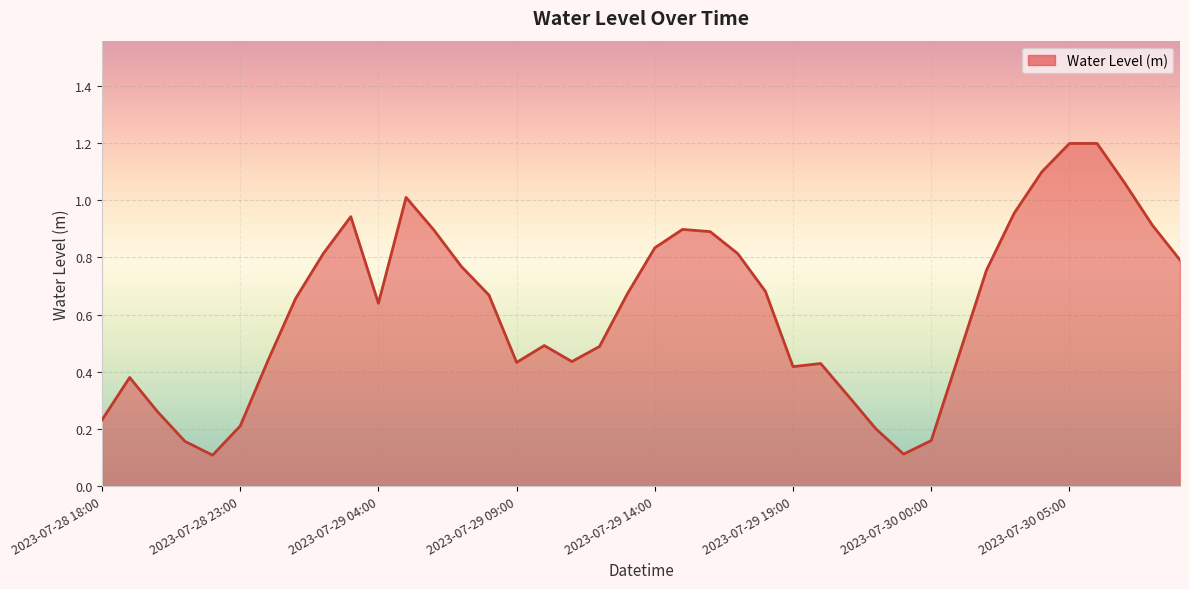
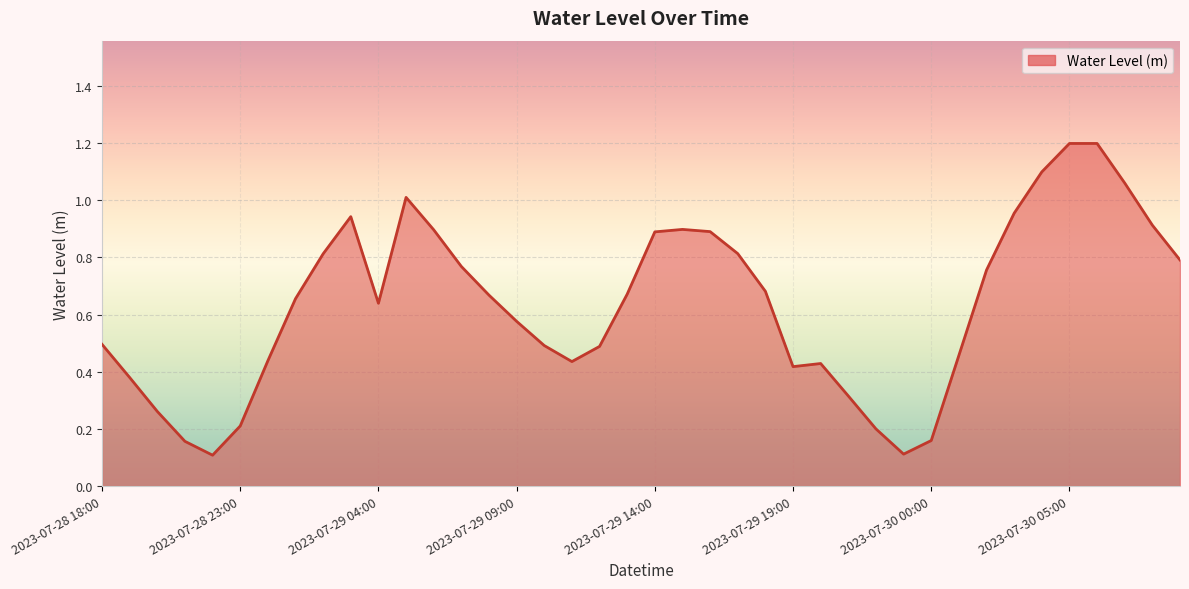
2023-07-28 18:00: 0.23 -> 0.50
2023-07-29 09:00: 0.43 -> 0.58
2023-07-29 14:00: 0.83 -> 0.89
